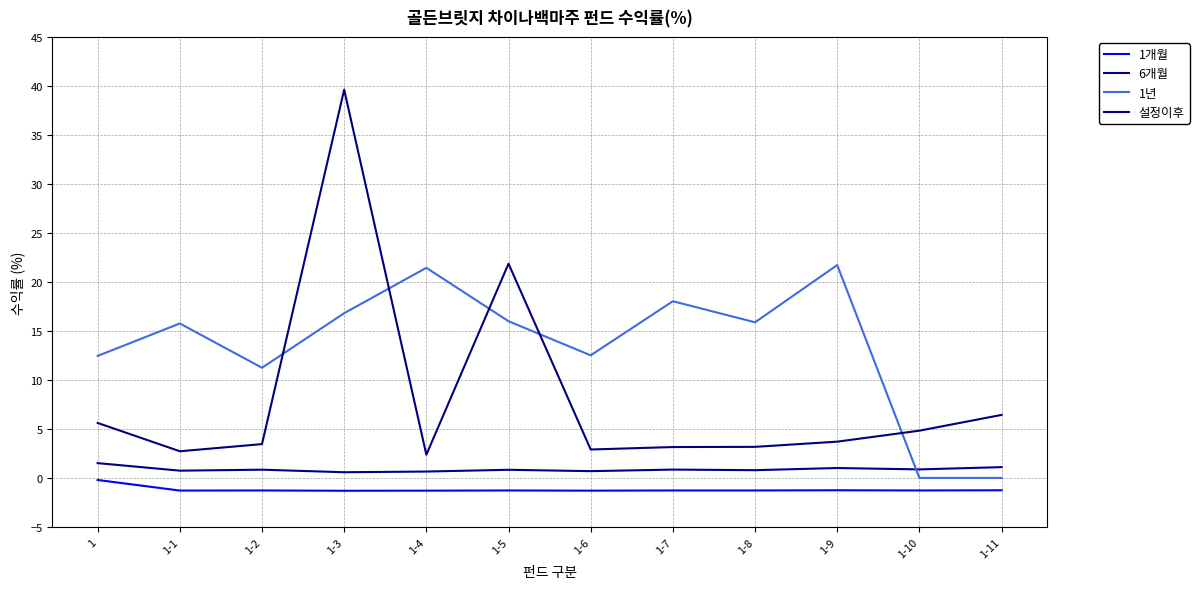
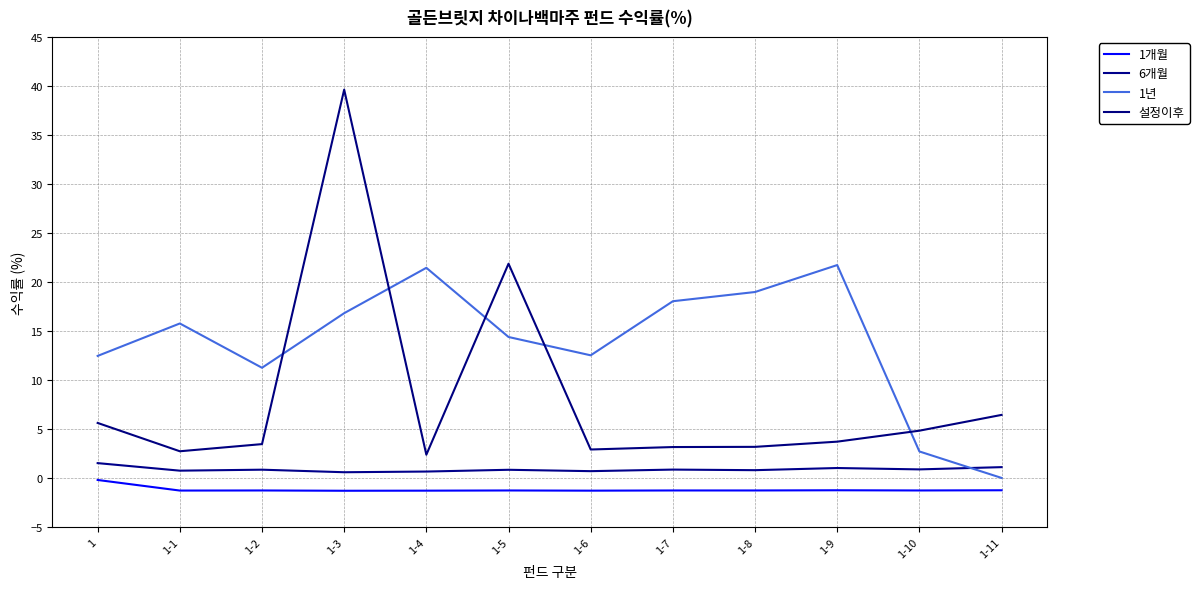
1년, 1-5: 16 -> 14
1년, 1-8: 16 -> 19
1년, 1-10: 0 -> 3
